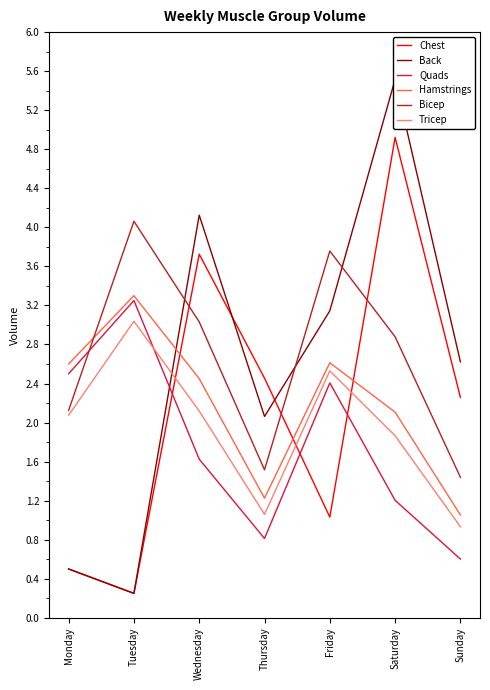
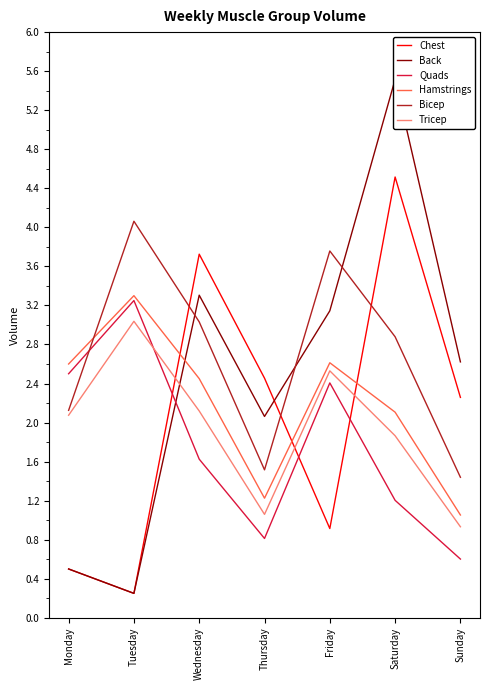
Back, Wednesday: 4.1 -> 3.3
Chest, Friday: 1.0 -> 0.9
Chest, Saturday: 4.9 -> 4.5
